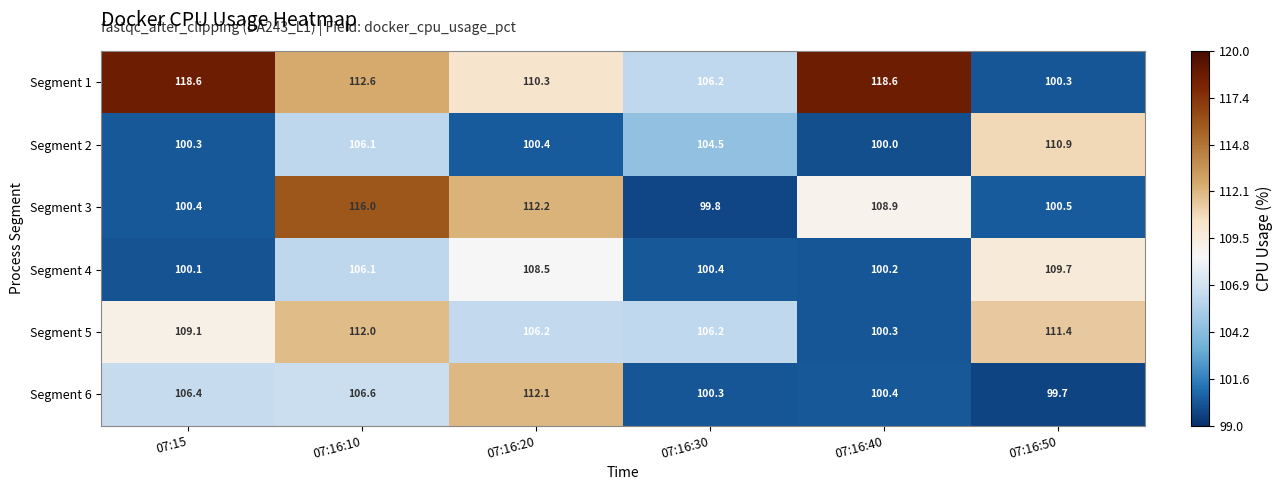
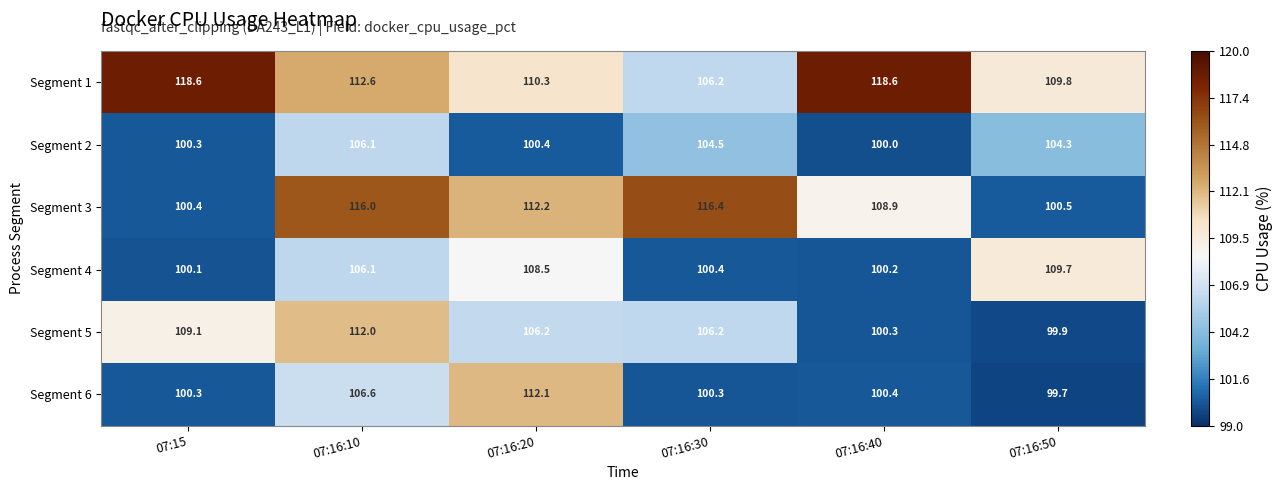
Segment 1, 07:16:50: 100.3 -> 109.8
Segment 2, 07:16:50: 110.9 -> 104.3
Segment 3, 07:16:30: 99.8 -> 116.4
Segment 5, 07:16:50: 111.4 -> 99.9
Segment 6, 07:15: 106.4 -> 100.3
